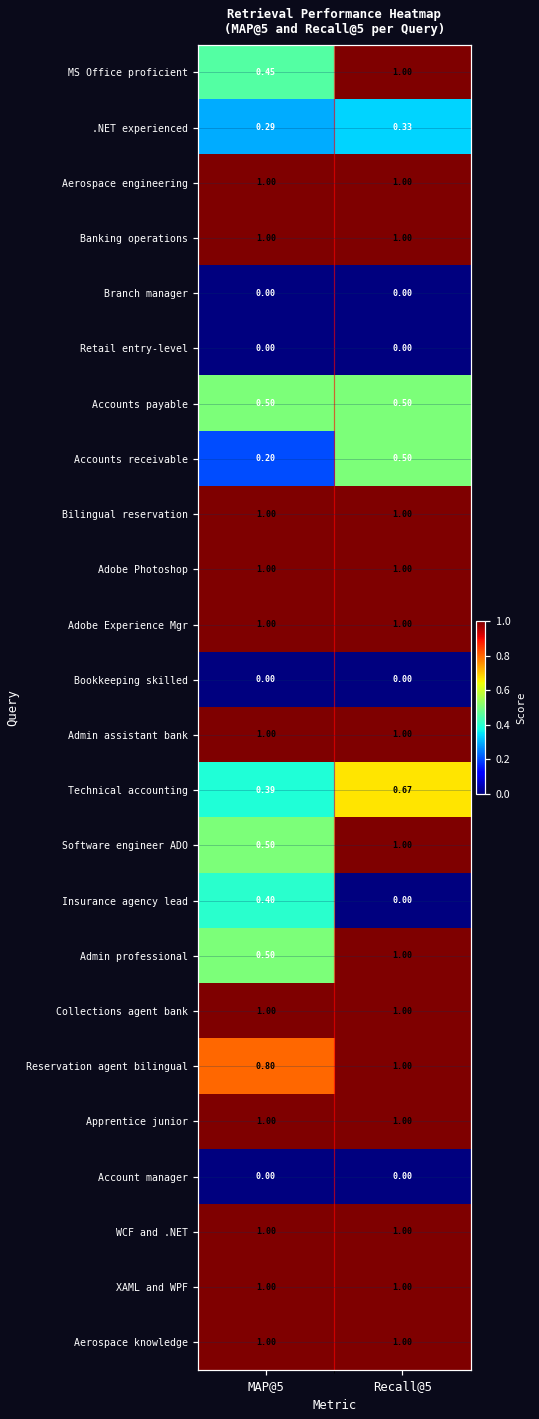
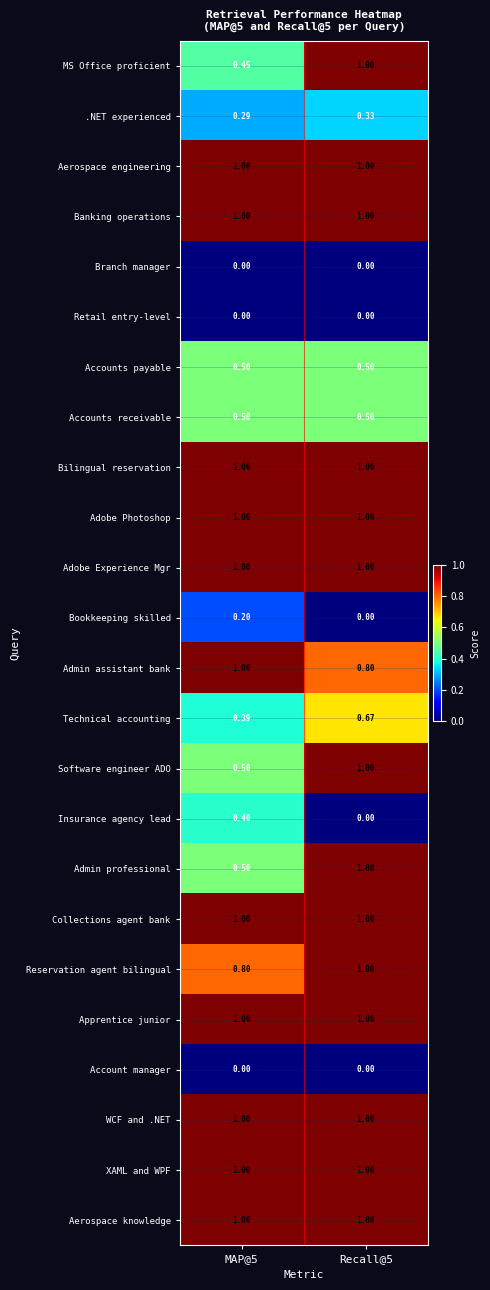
Accounts receivable, MAP@5: 0.20 -> 0.50
Bookkeeping skilled, MAP@5: 0.00 -> 0.20
Admin assistant bank, Recall@5: 1.00 -> 0.80
